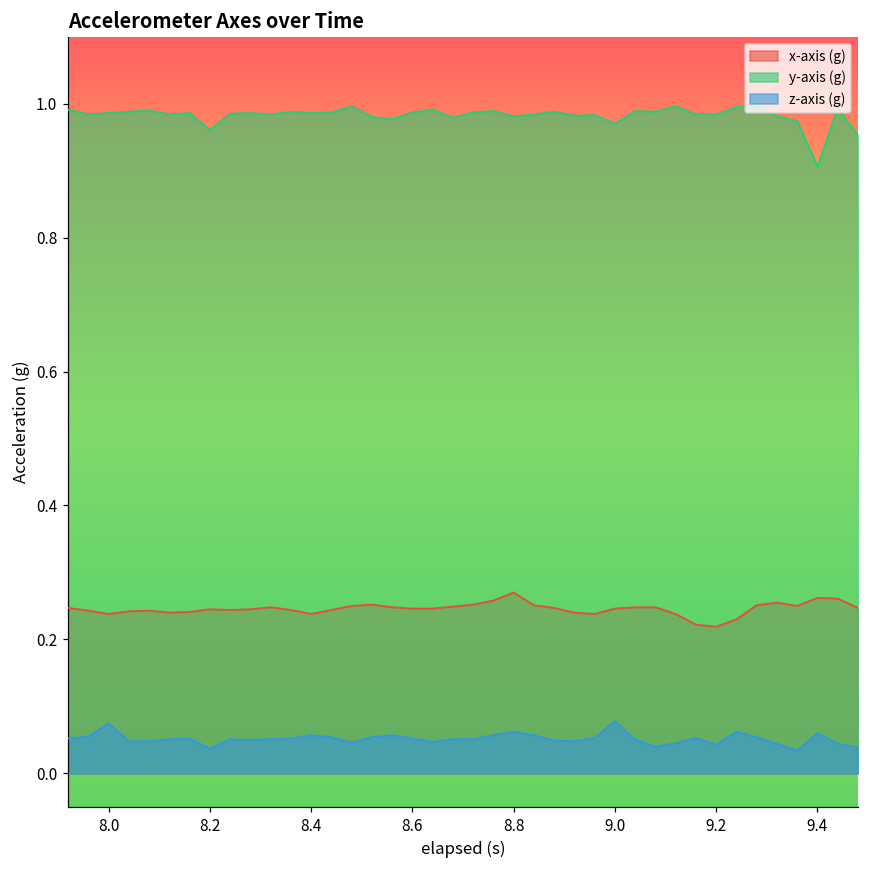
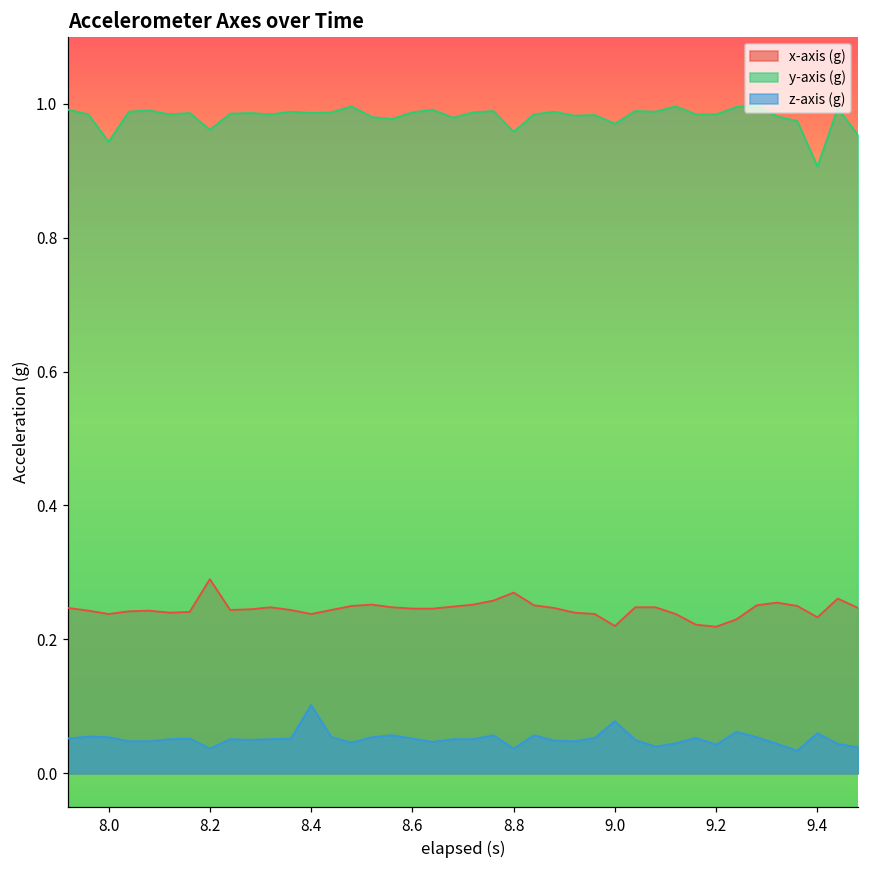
y-axis (g), 8.0: 0.99 -> 0.94
z-axis (g), 8.0: 0.08 -> 0.05
x-axis (g), 8.2: 0.25 -> 0.29
z-axis (g), 8.4: 0.06 -> 0.10
y-axis (g), 8.8: 0.98 -> 0.96
z-axis (g), 8.8: 0.06 -> 0.04
x-axis (g), 9.0: 0.25 -> 0.22
x-axis (g), 9.4: 0.26 -> 0.23
